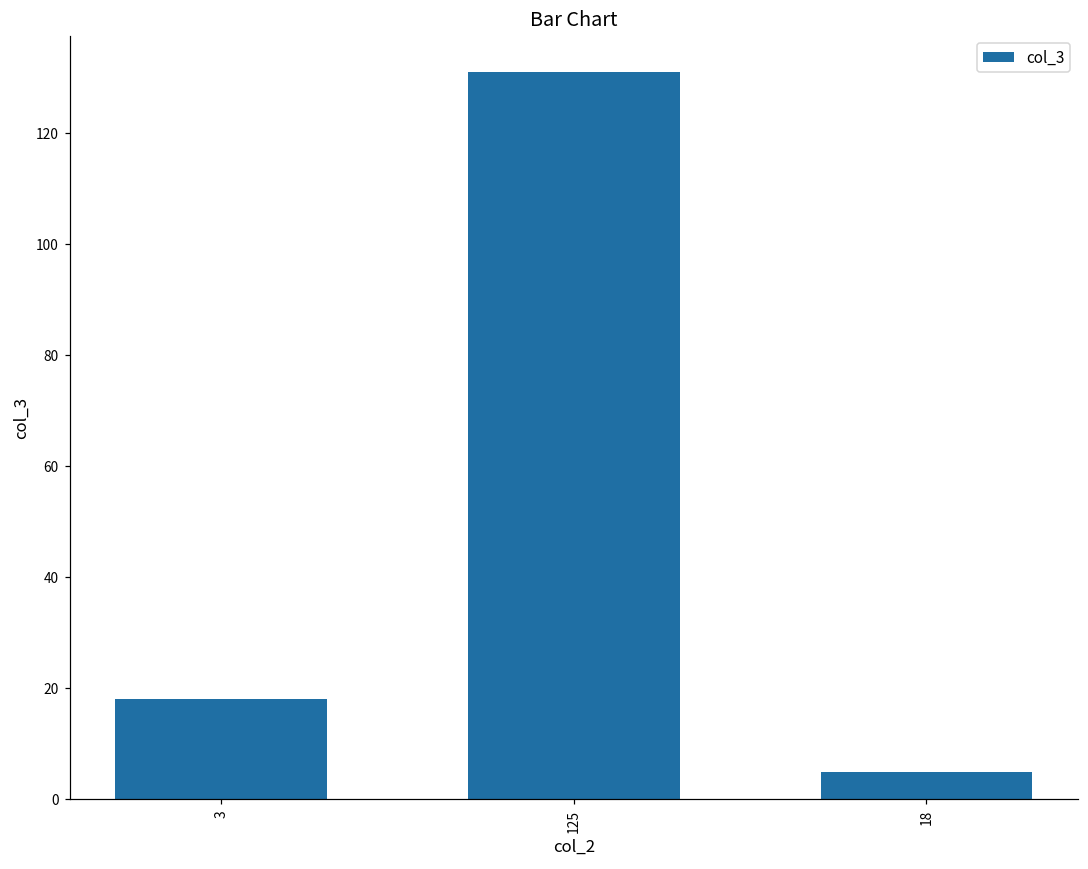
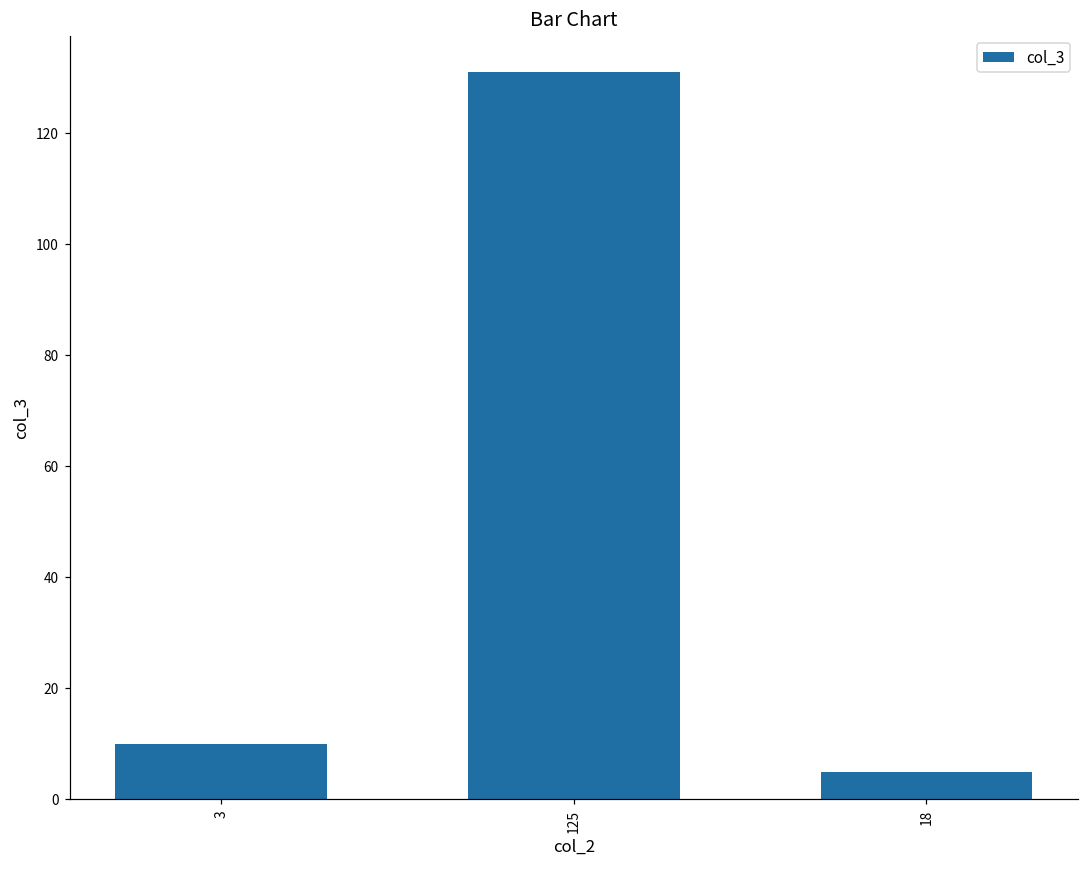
3: 18 -> 10
